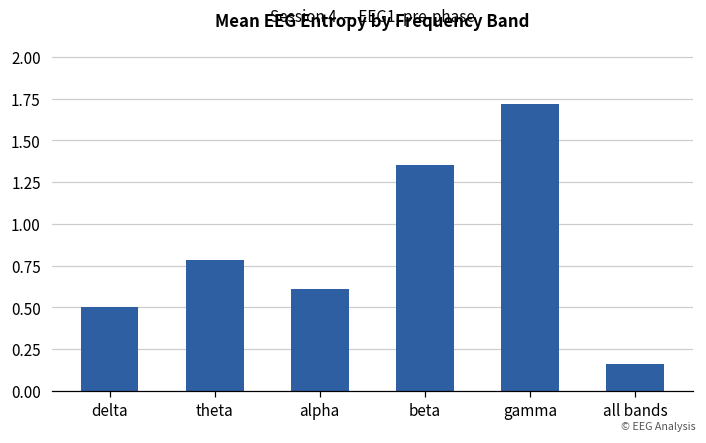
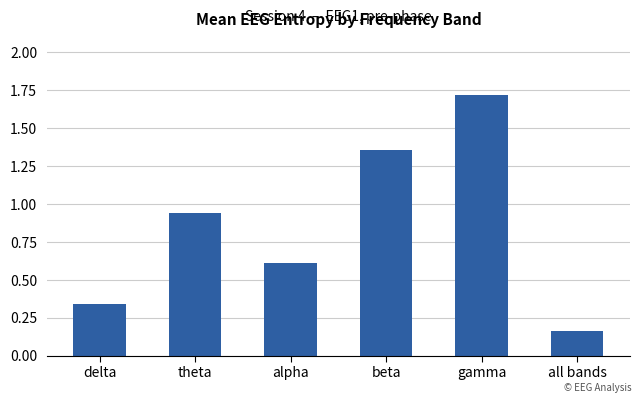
delta: 0.50 -> 0.34
theta: 0.78 -> 0.94
